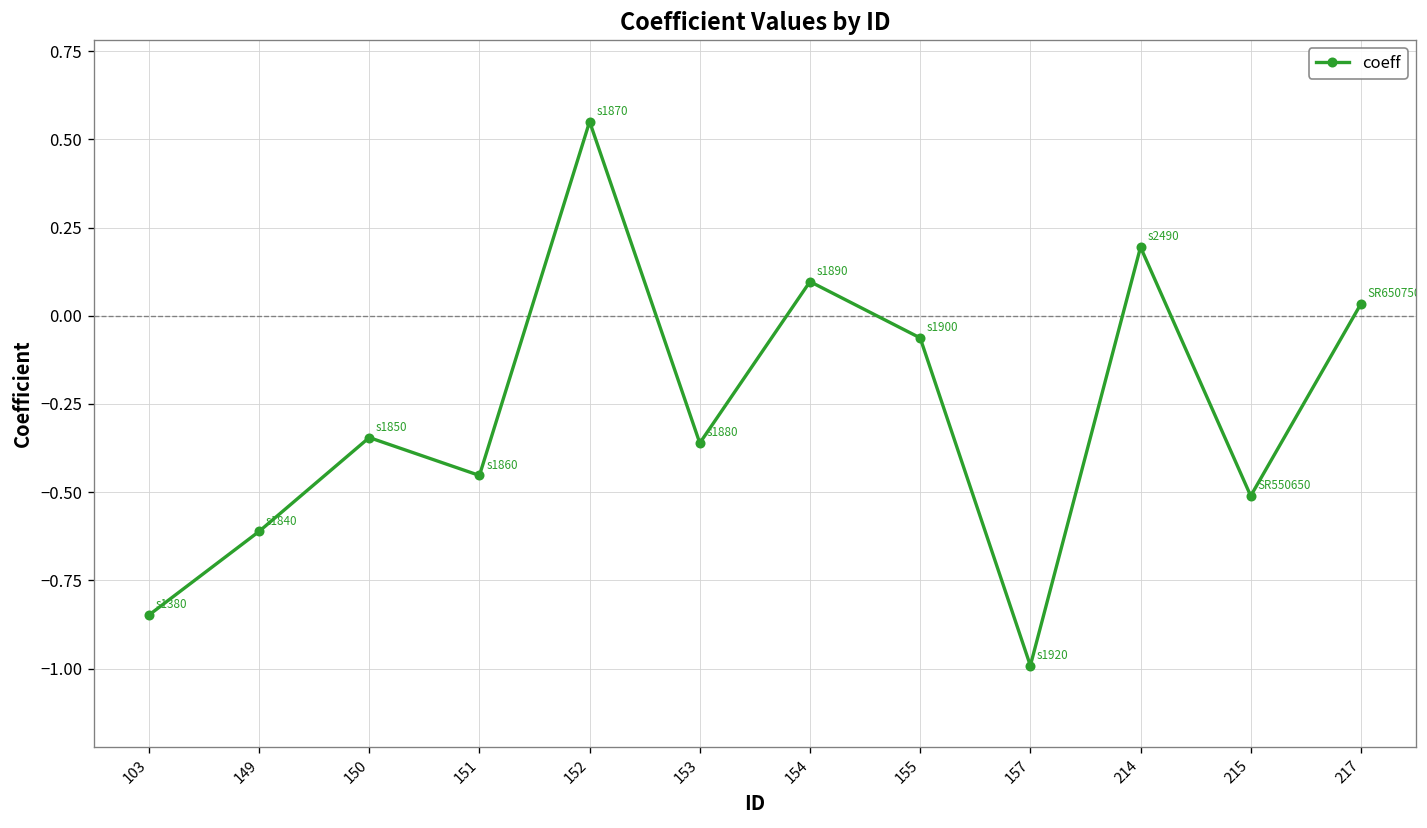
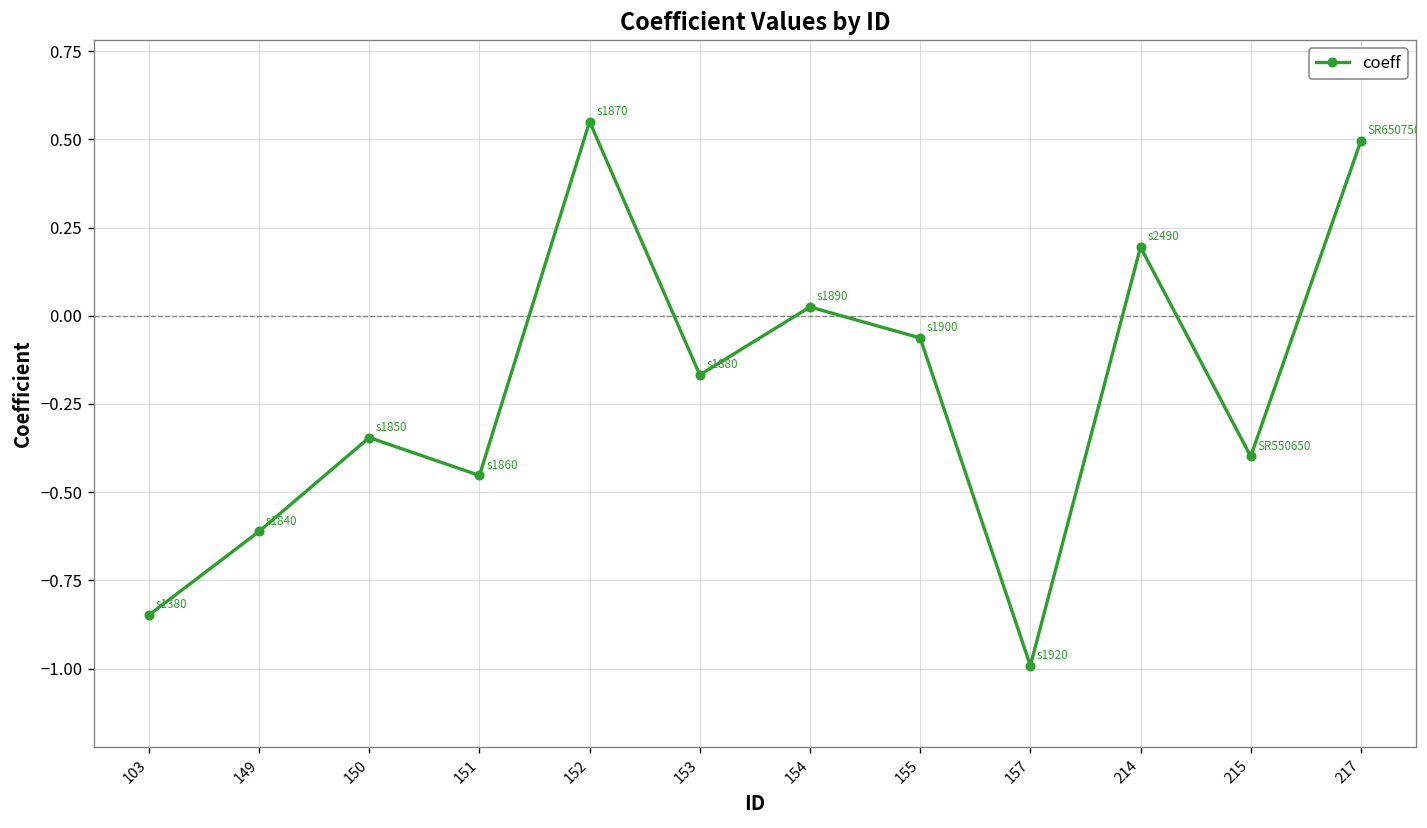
153: -0.36 -> -0.17
154: 0.10 -> 0.03
215: -0.51 -> -0.40
217: 0.03 -> 0.50
